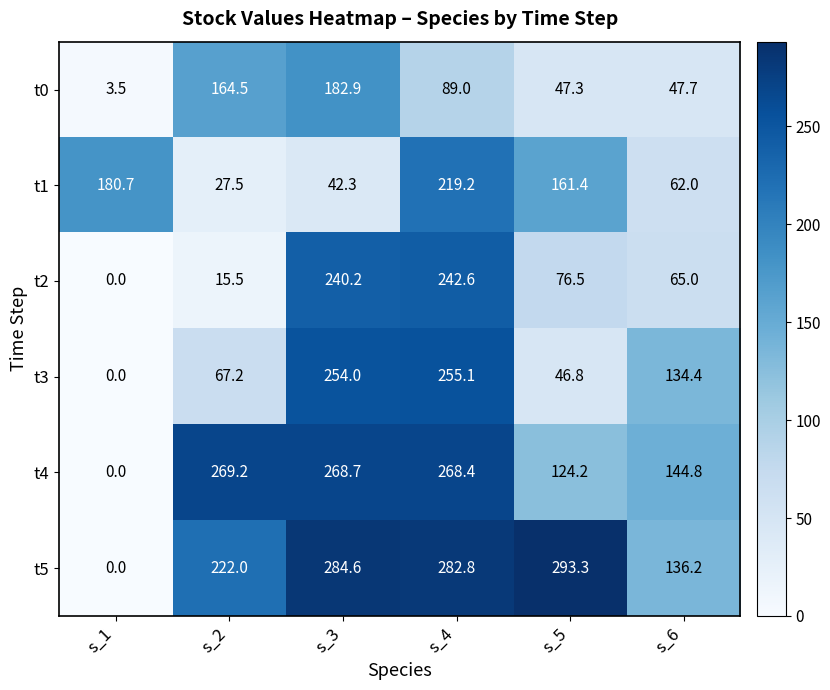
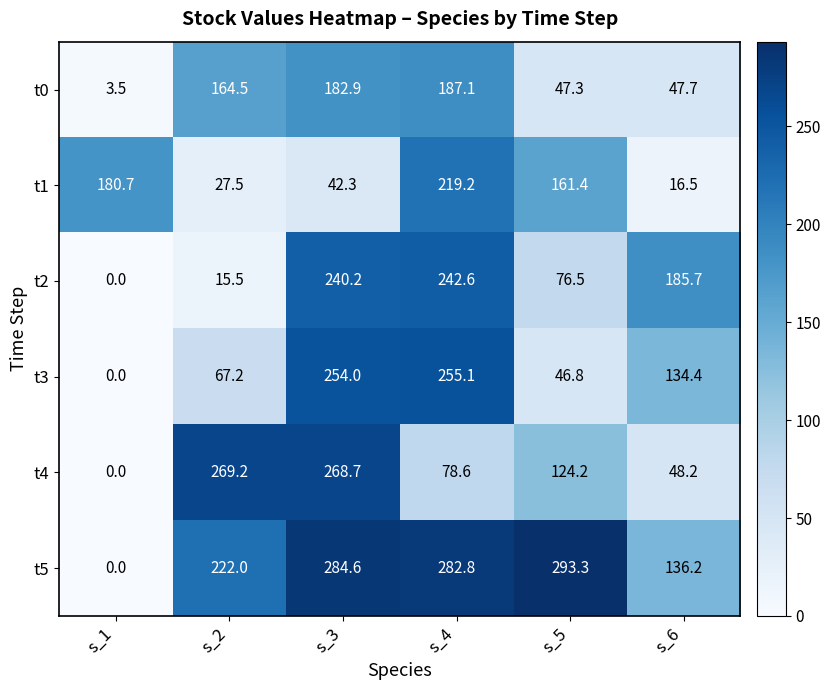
t0, s_4: 89.0 -> 187.1
t1, s_6: 62.0 -> 16.5
t2, s_6: 65.0 -> 185.7
t4, s_4: 268.4 -> 78.6
t4, s_6: 144.8 -> 48.2
